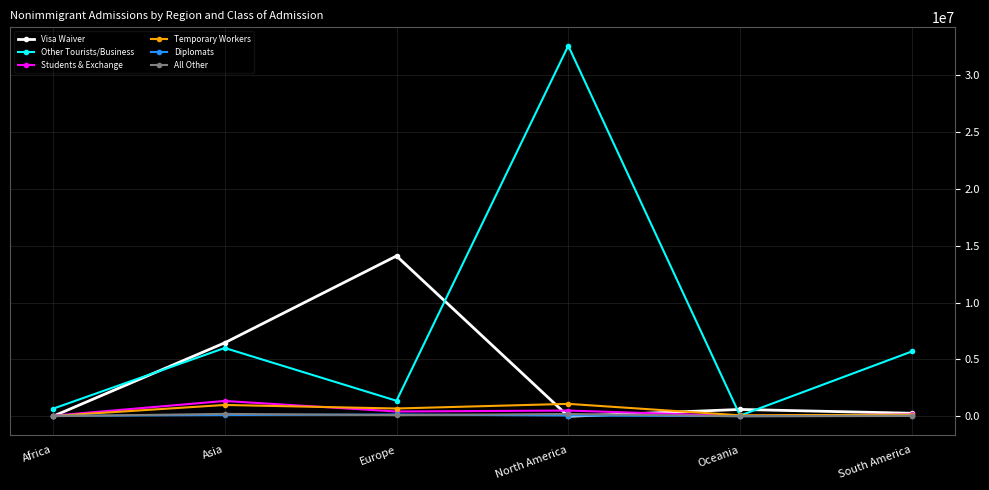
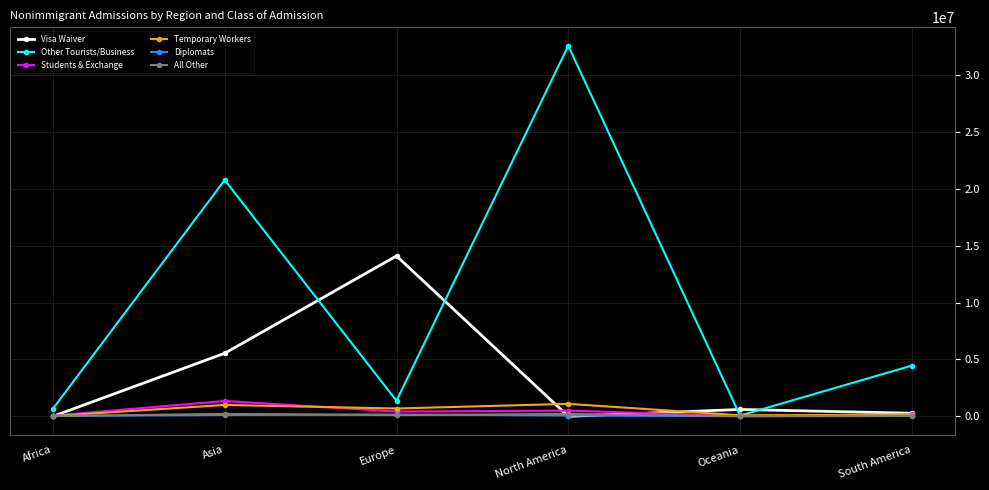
Visa Waiver, Asia: 6500000 -> 5500000
Other Tourists/Business, Asia: 6000000 -> 20800000
Other Tourists/Business, South America: 5700000 -> 4500000
